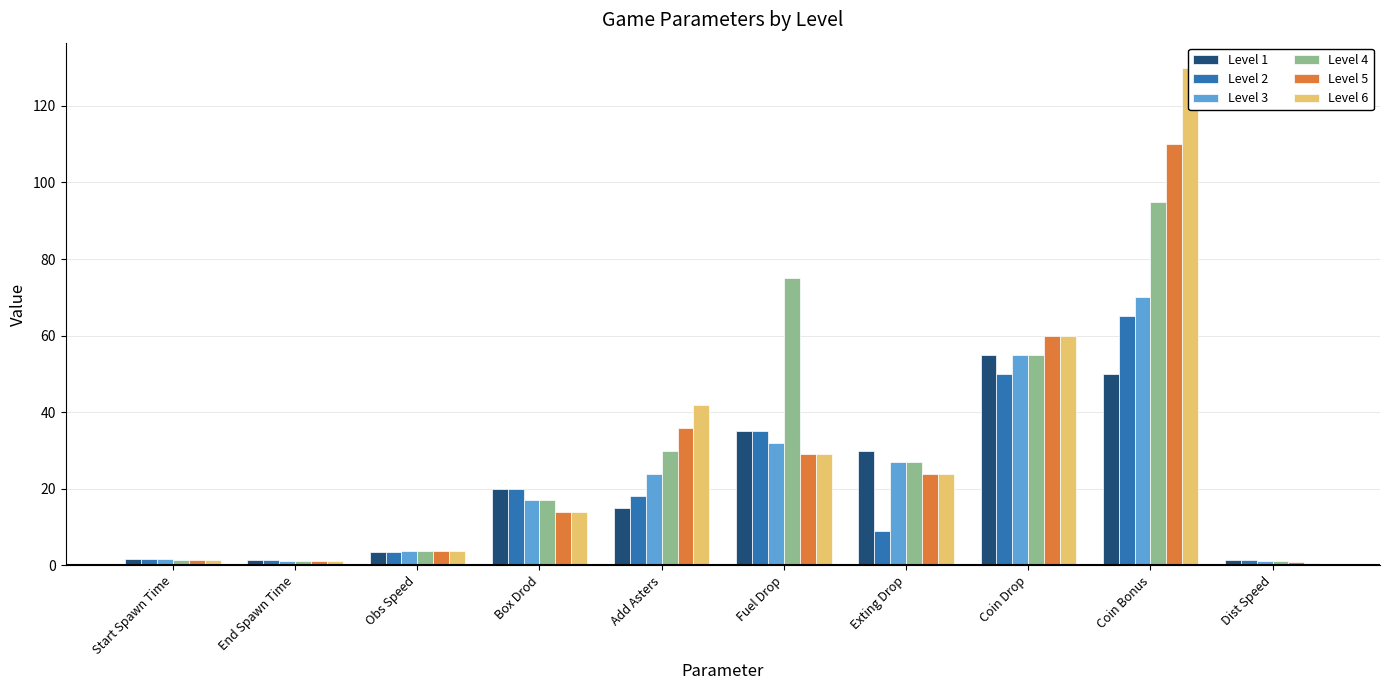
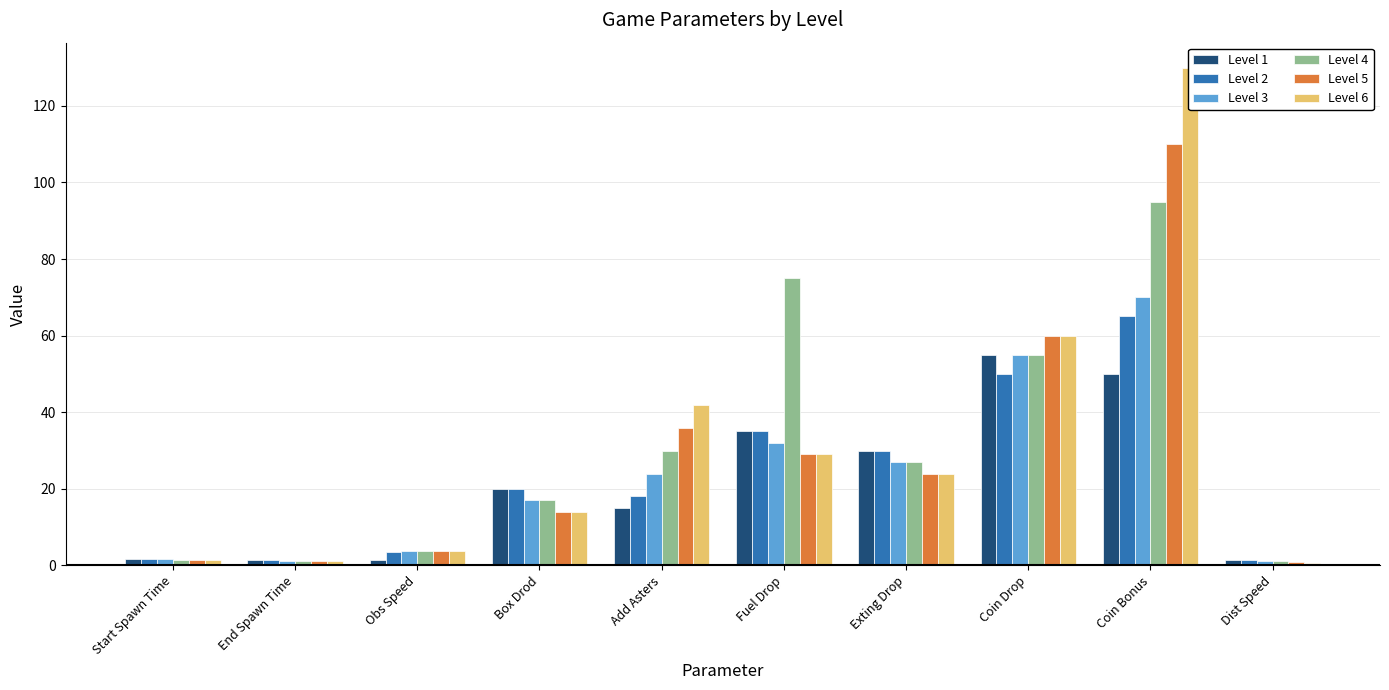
Level 1, Obs Speed: 4 -> 1
Level 2, Exting Drop: 9 -> 30
